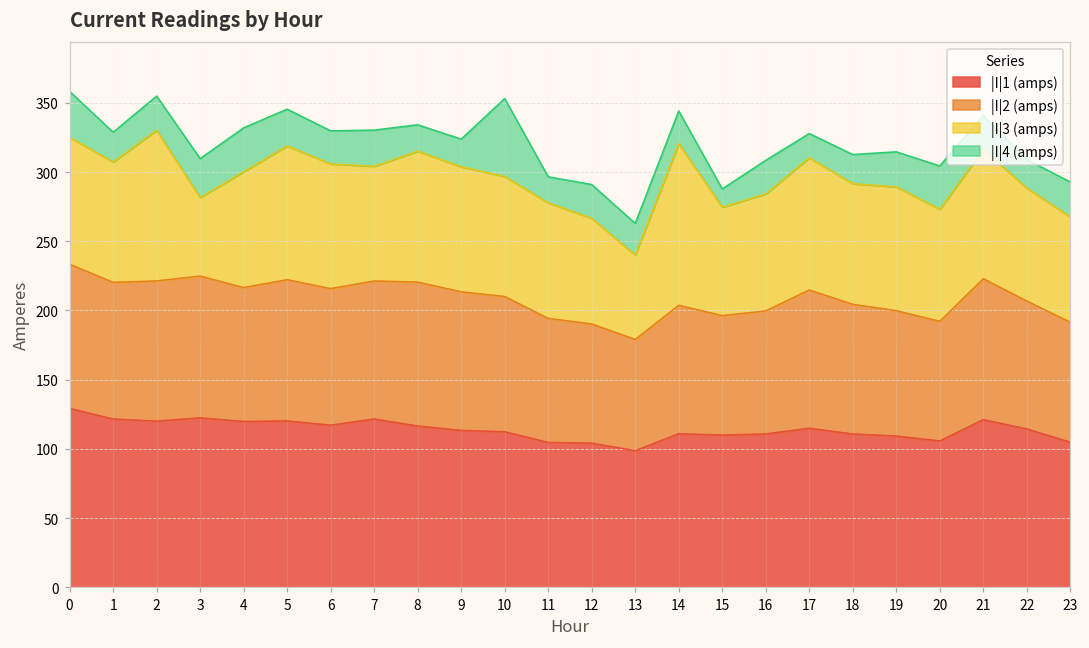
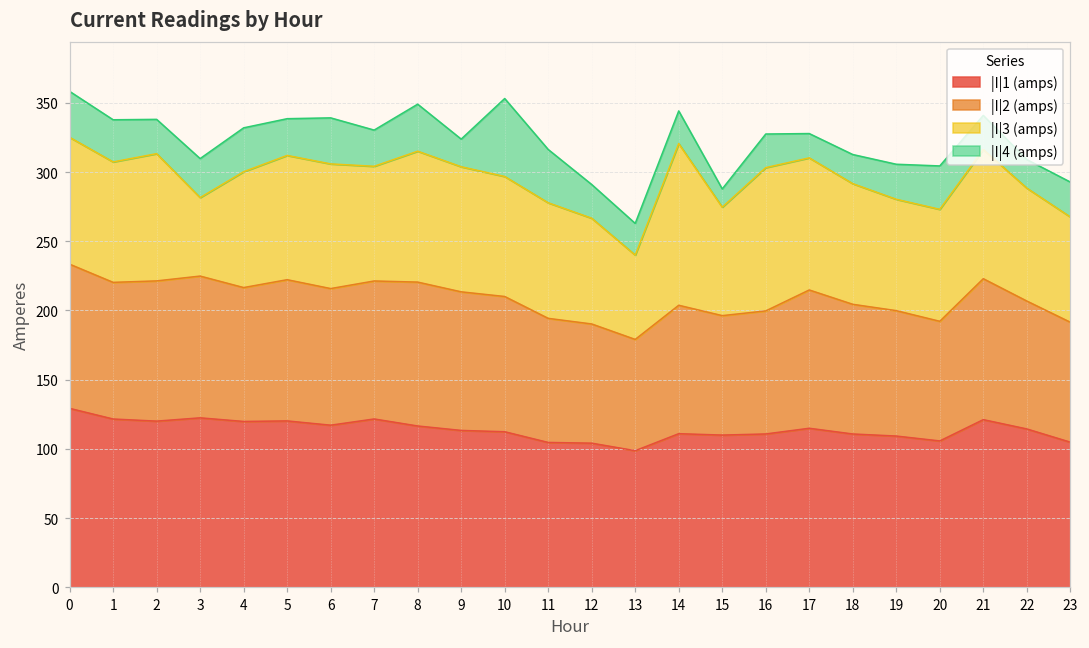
|I|4 (amps), 1: 21 -> 30
|I|3 (amps), 2: 109 -> 92
|I|3 (amps), 5: 97 -> 90
|I|4 (amps), 6: 24 -> 33
|I|4 (amps), 8: 19 -> 34
|I|4 (amps), 11: 19 -> 39
|I|3 (amps), 16: 85 -> 104
|I|3 (amps), 19: 89 -> 80
